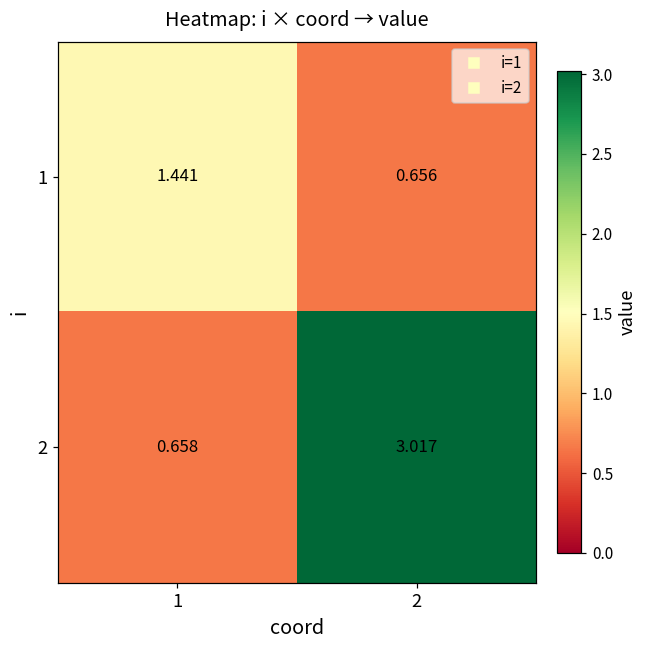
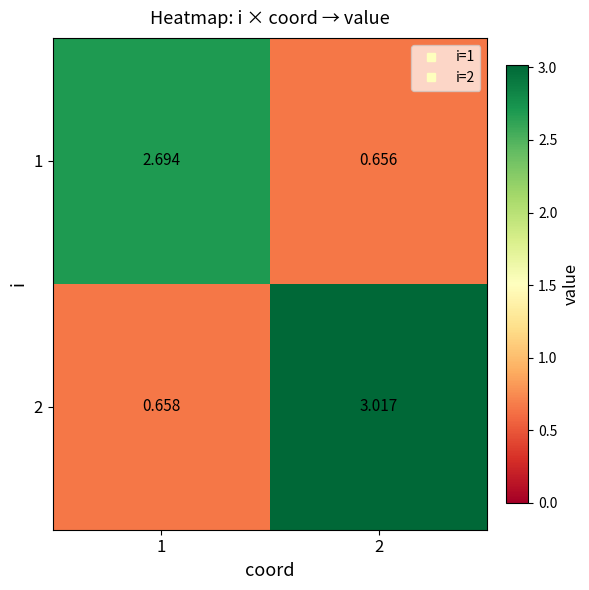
1, 1: 1.441 -> 2.694
